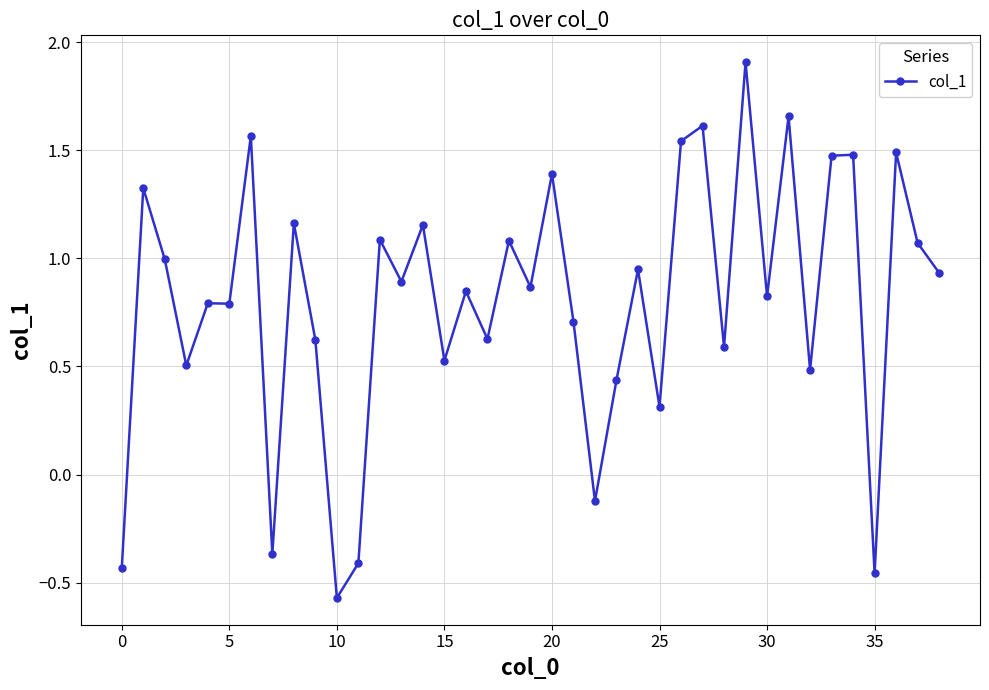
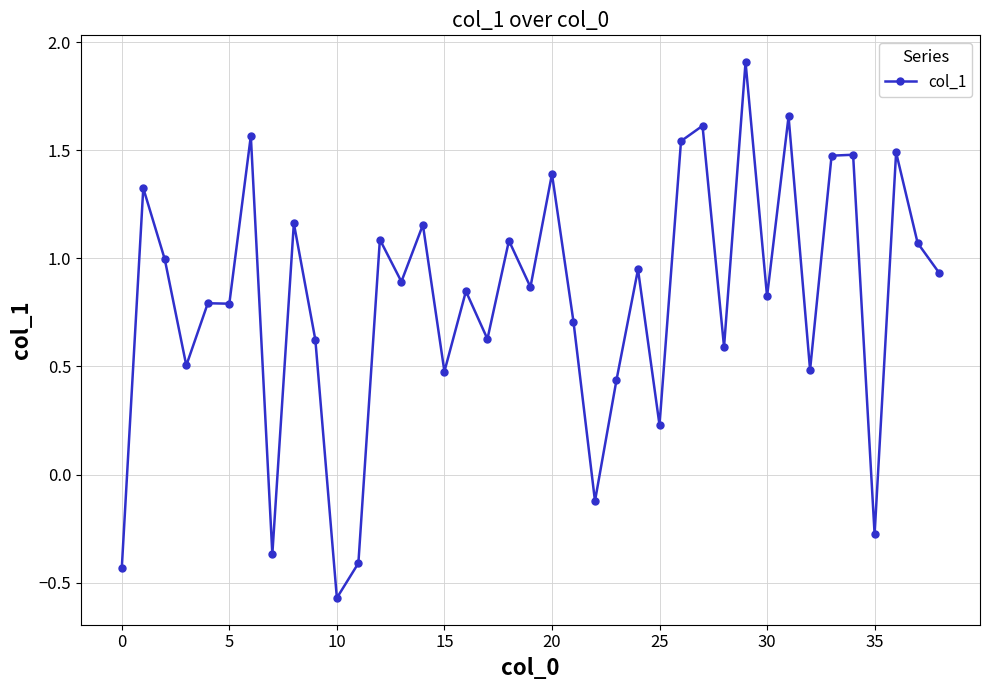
15: 0.53 -> 0.48
25: 0.31 -> 0.23
35: -0.46 -> -0.28
